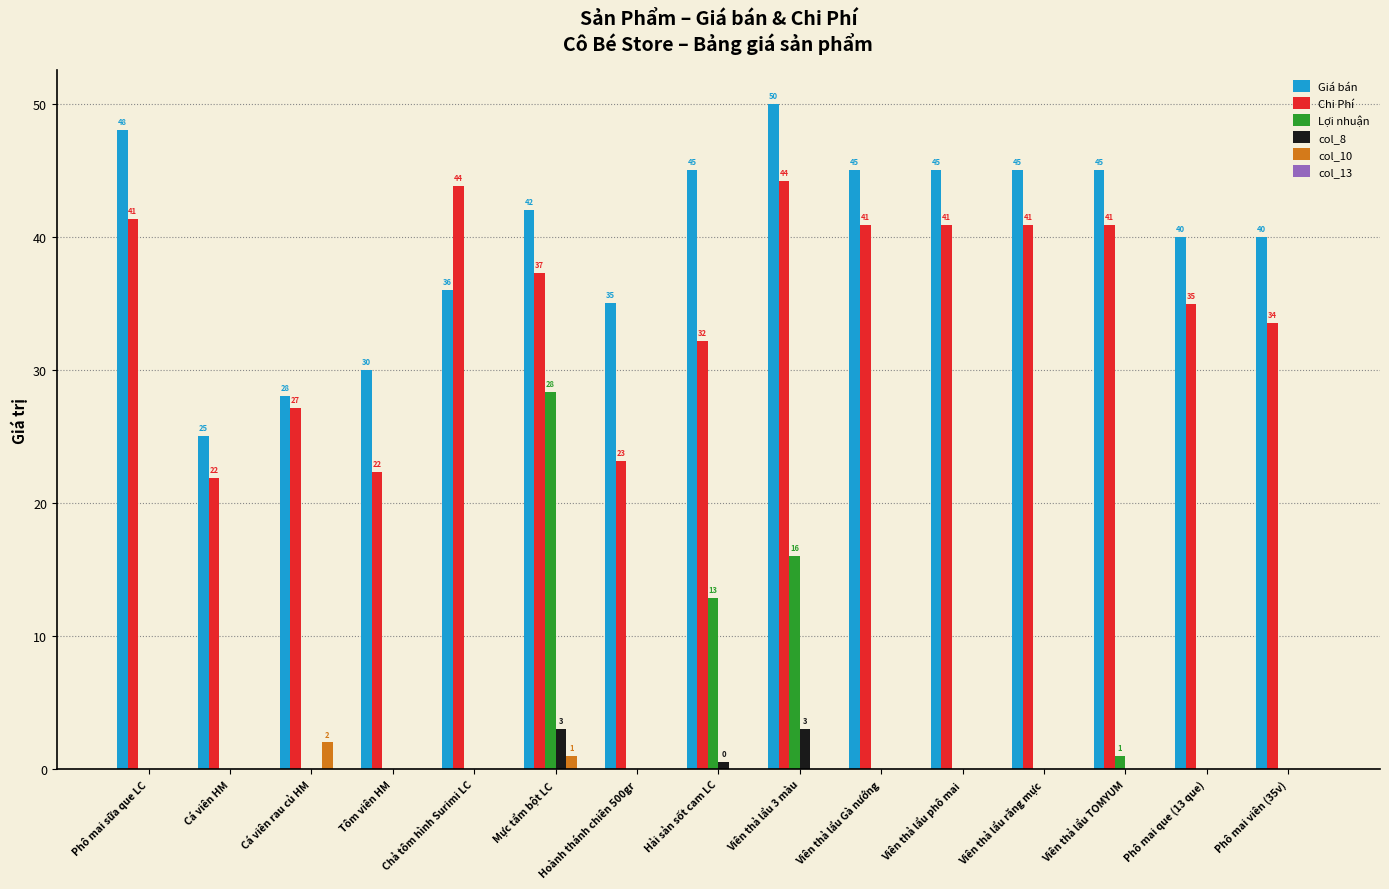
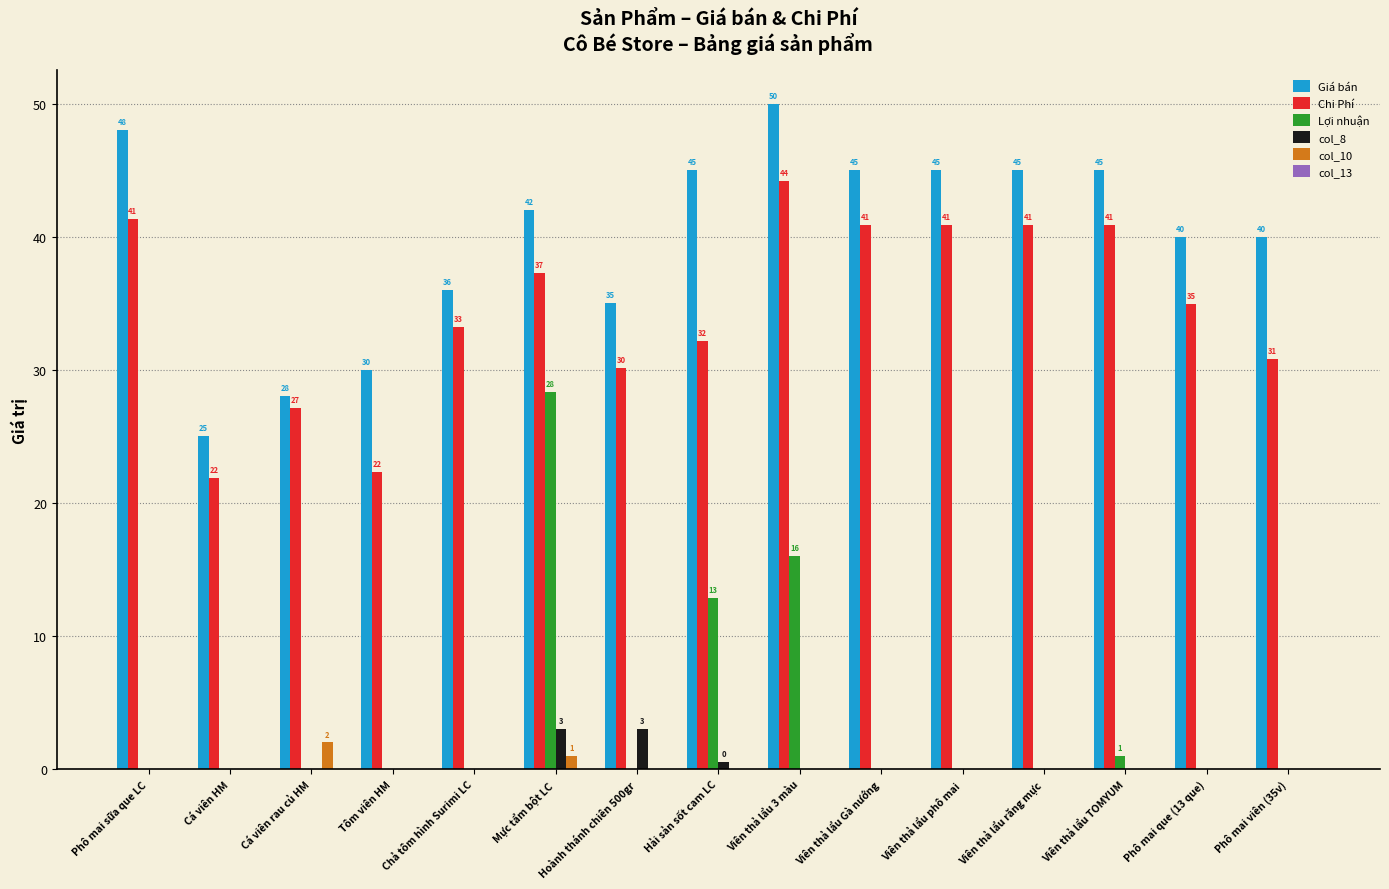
Chi Phí, Chả tôm hình Surimi LC: 44 -> 33
Chi Phí, Hoành thánh chiên 500gr: 23 -> 30
col_8, Hoành thánh chiên 500gr: 0 -> 3
col_8, Viên thả lẩu 3 màu: 3 -> 0
Chi Phí, Phô mai viên (35v): 34 -> 31
